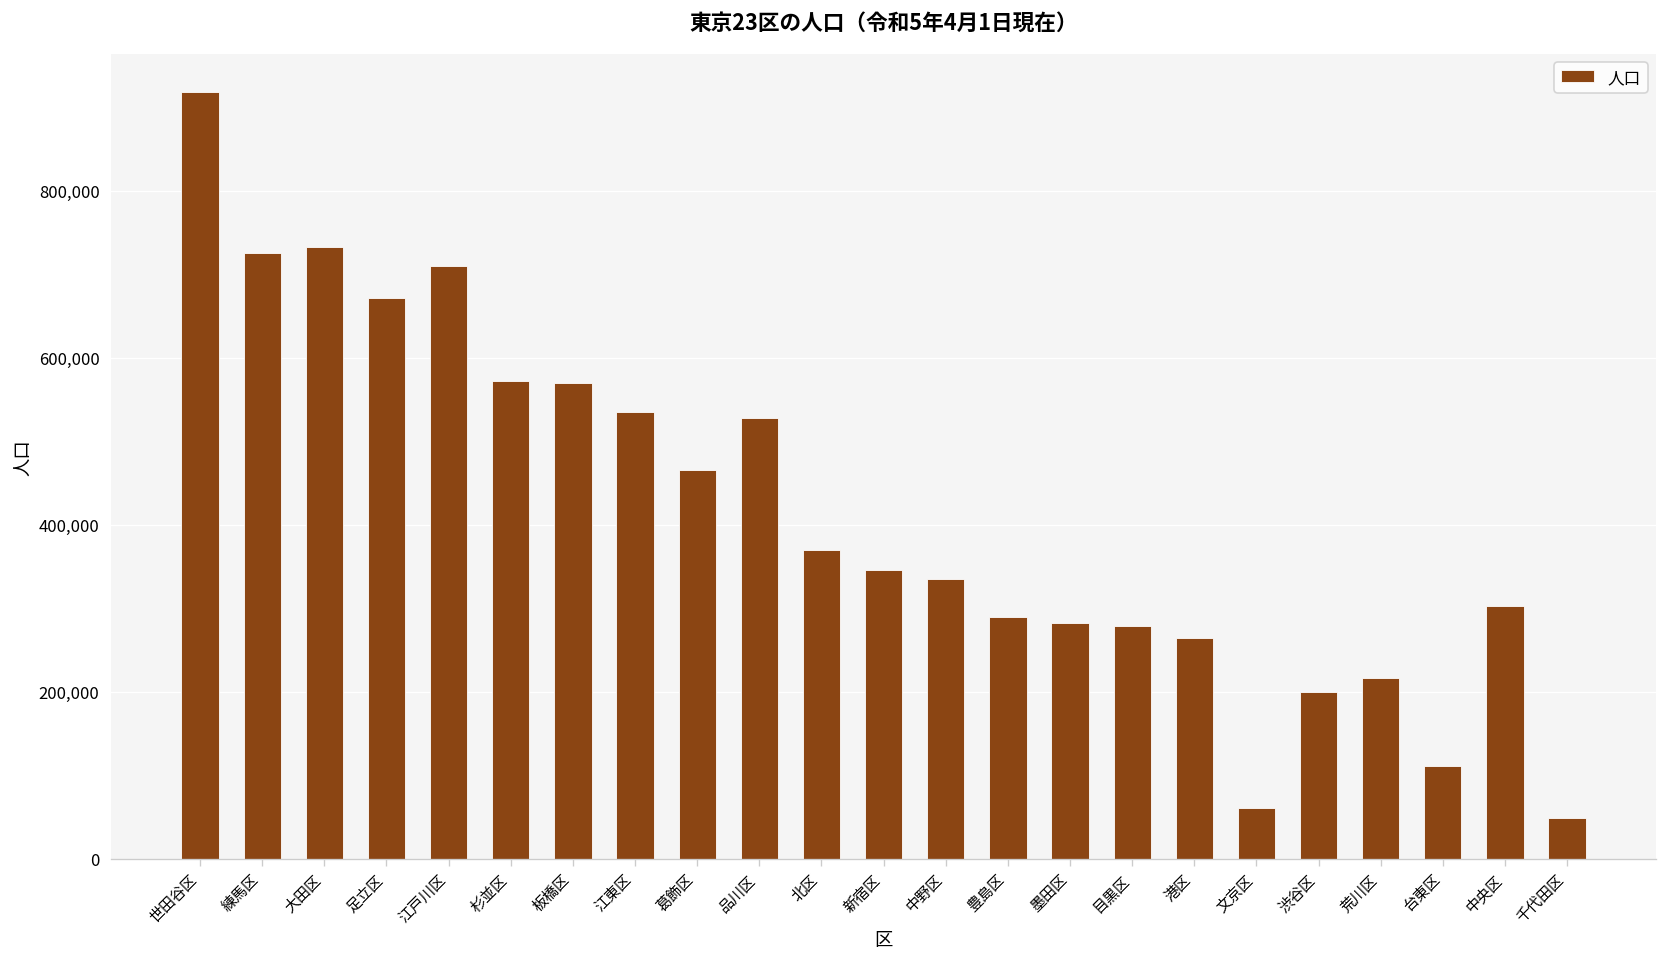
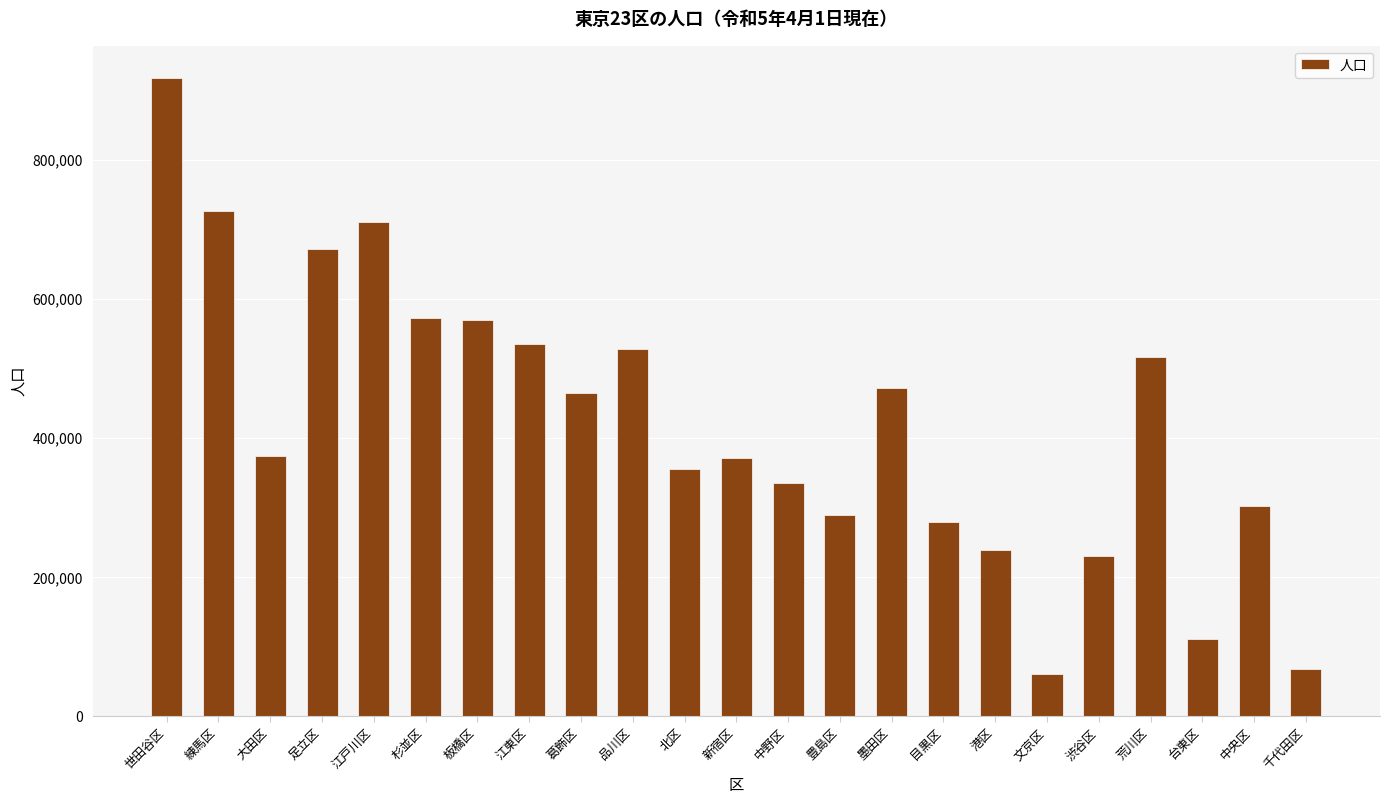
大田区: 730,000 -> 370,000
北区: 370,000 -> 360,000
新宿区: 350,000 -> 370,000
墨田区: 280,000 -> 470,000
港区: 260,000 -> 240,000
渋谷区: 200,000 -> 230,000
荒川区: 220,000 -> 520,000
千代田区: 50,000 -> 70,000
